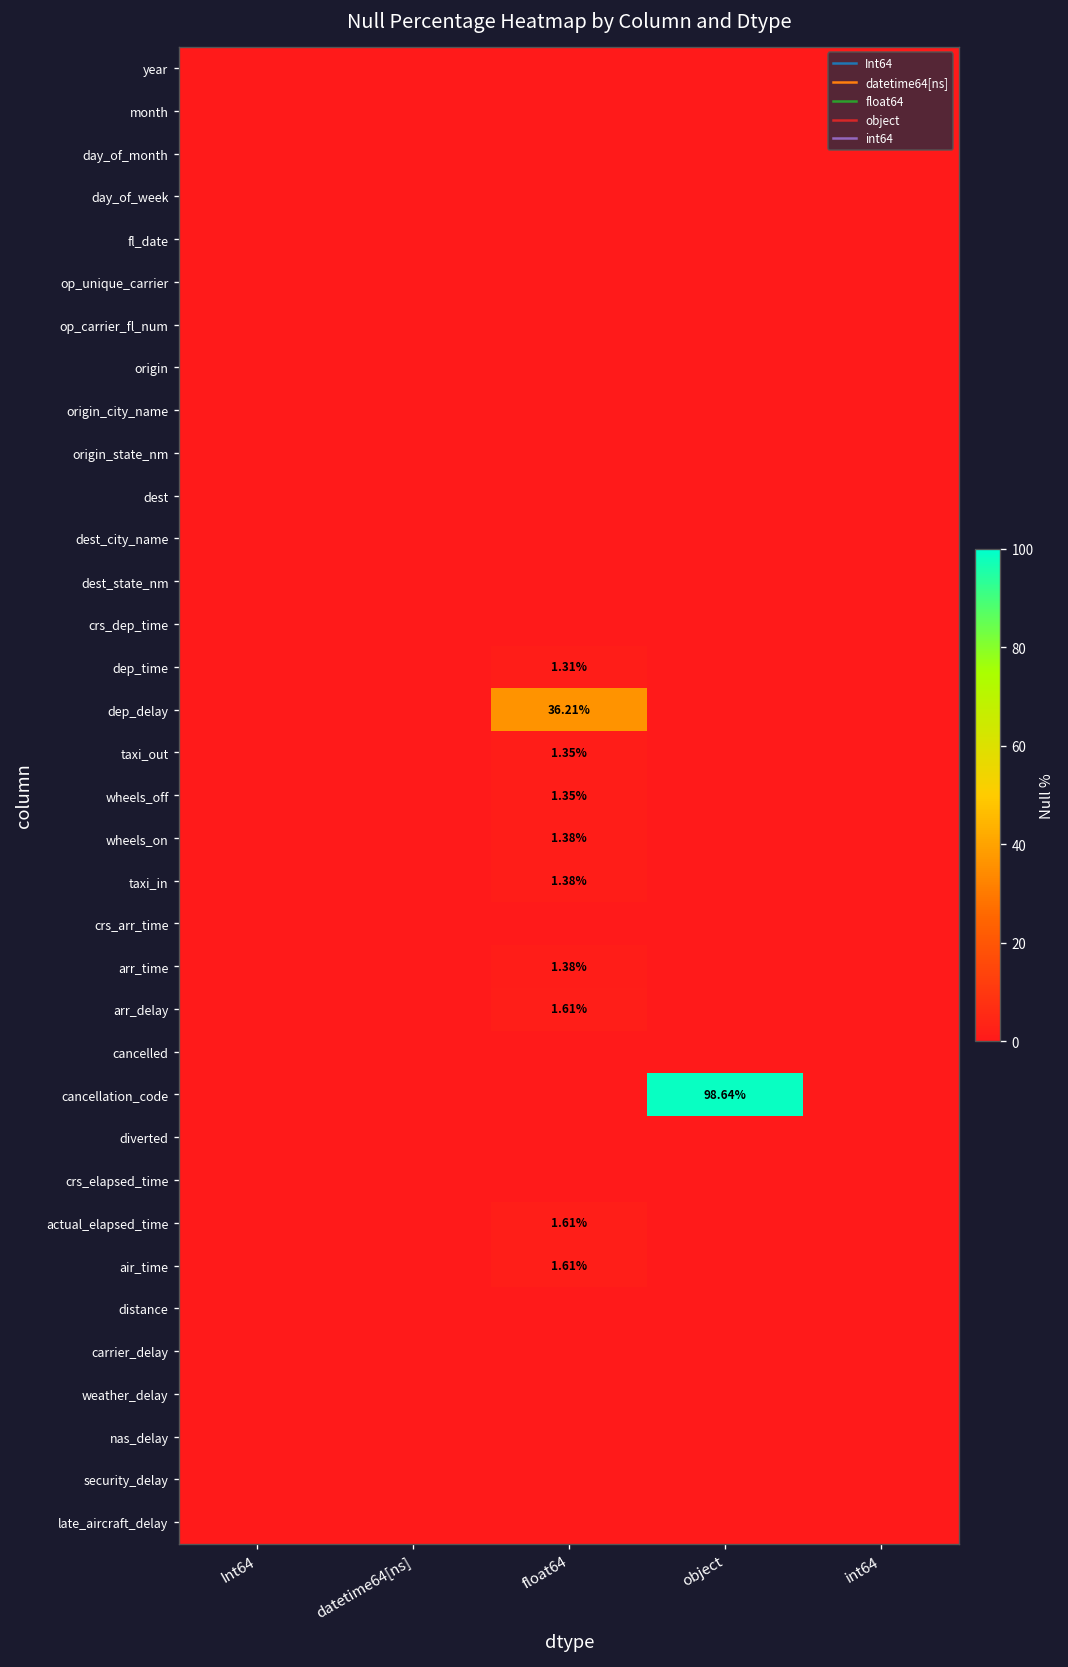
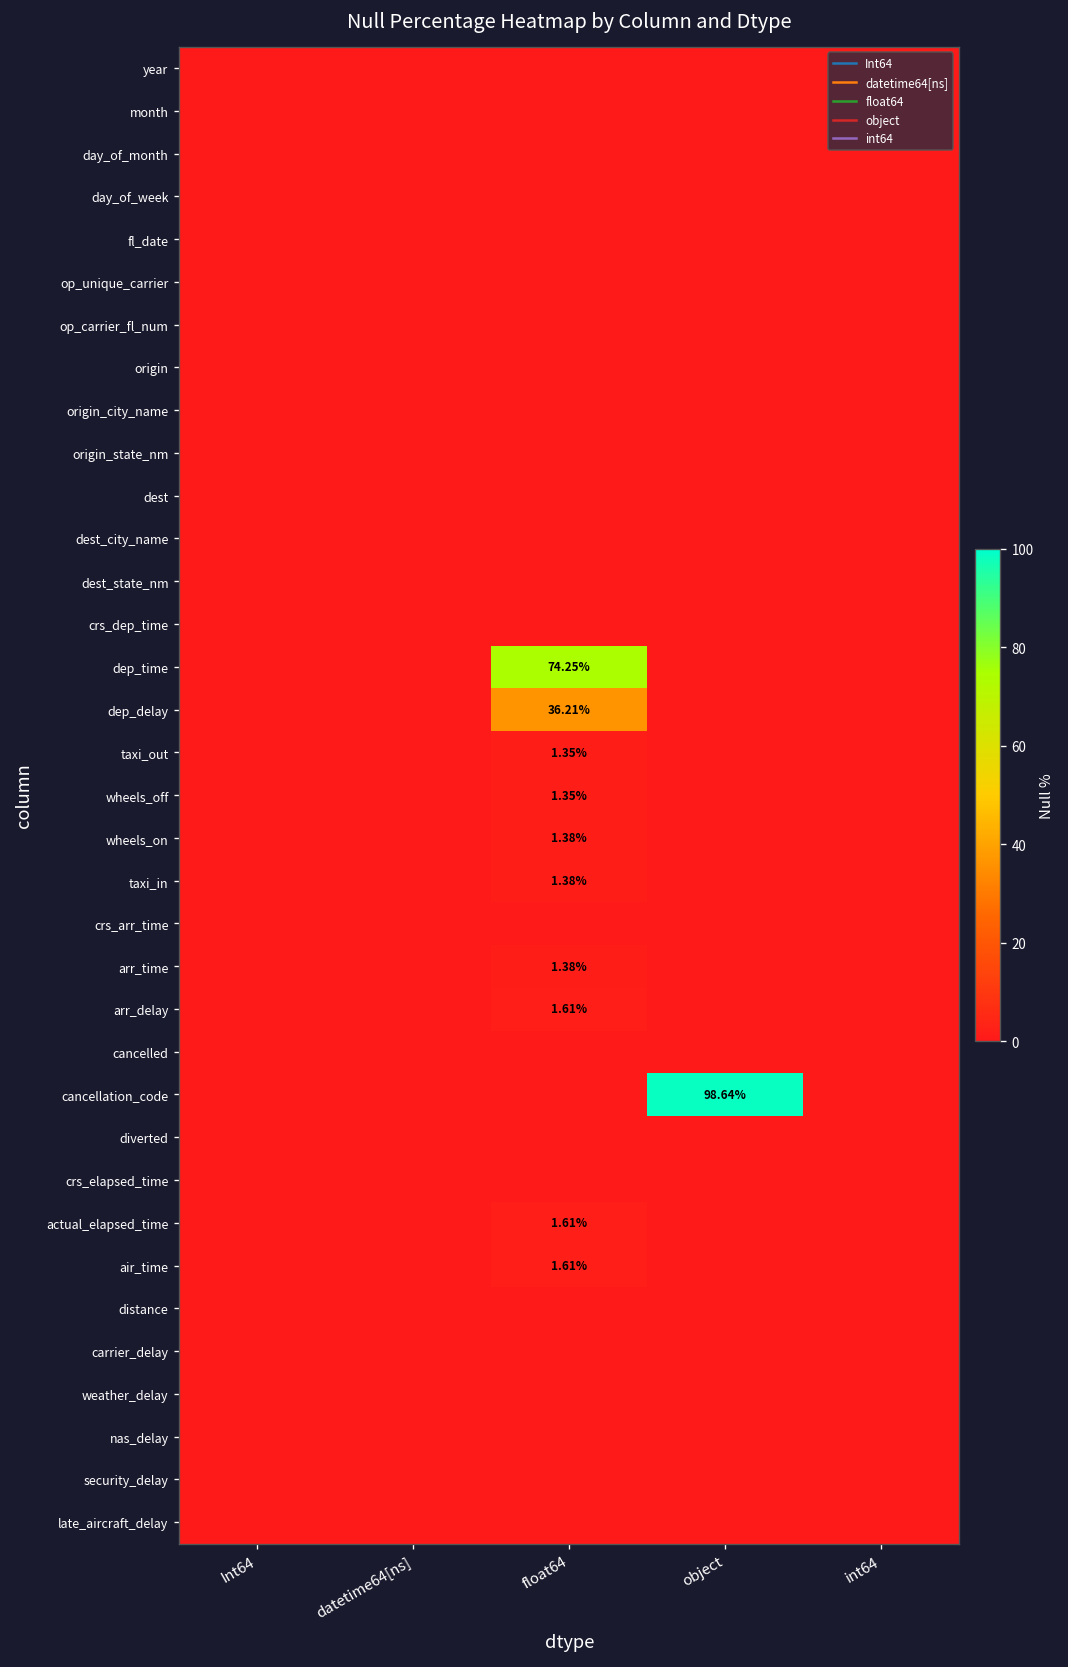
dep_time, float64: 1.31% -> 74.25%
